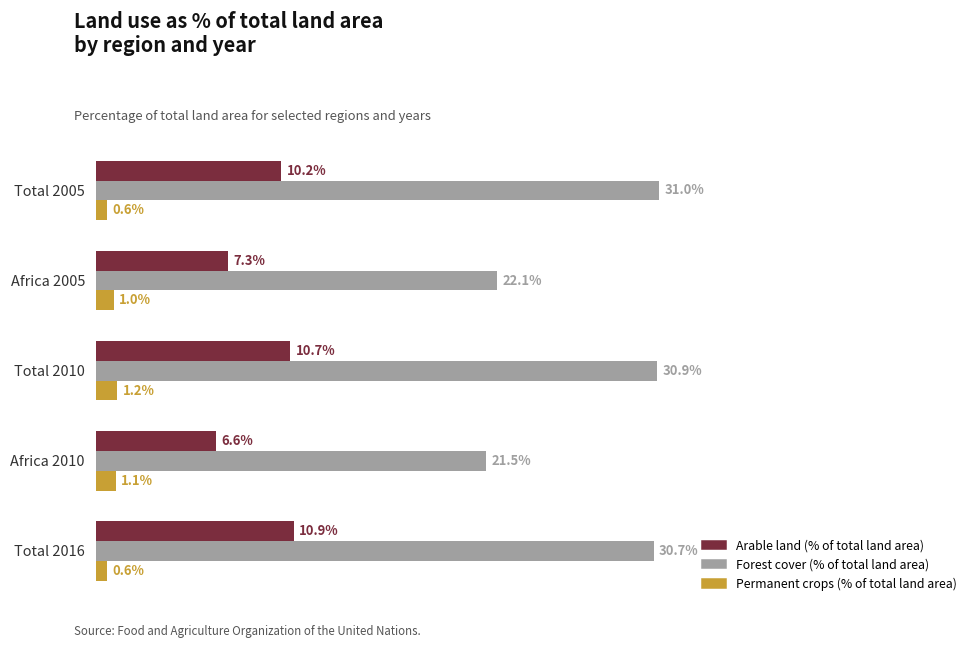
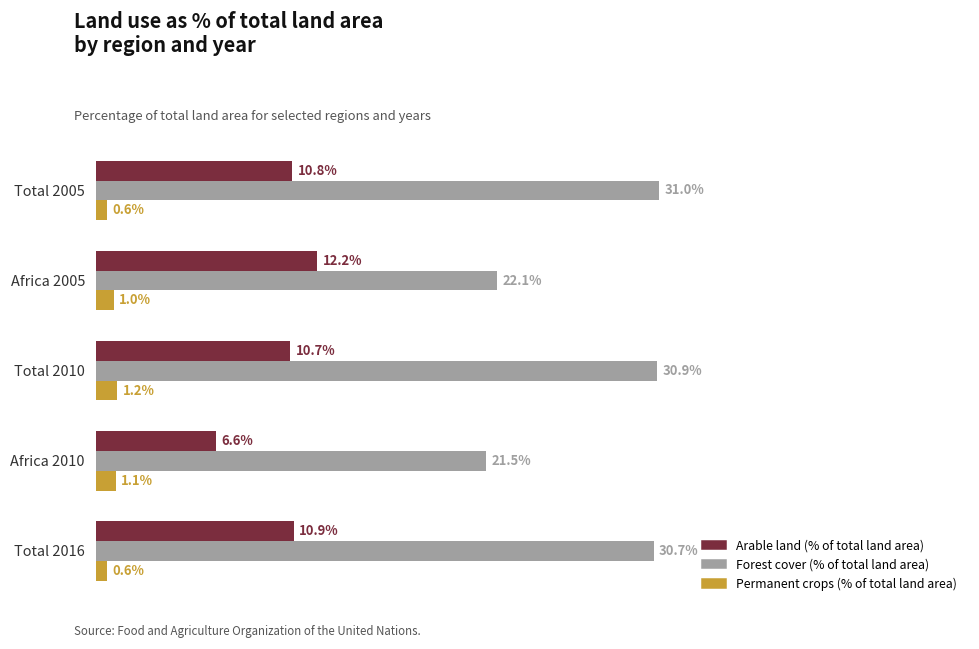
Arable land (% of total land area), Total 2005: 10.2% -> 10.8%
Arable land (% of total land area), Africa 2005: 7.3% -> 12.2%
